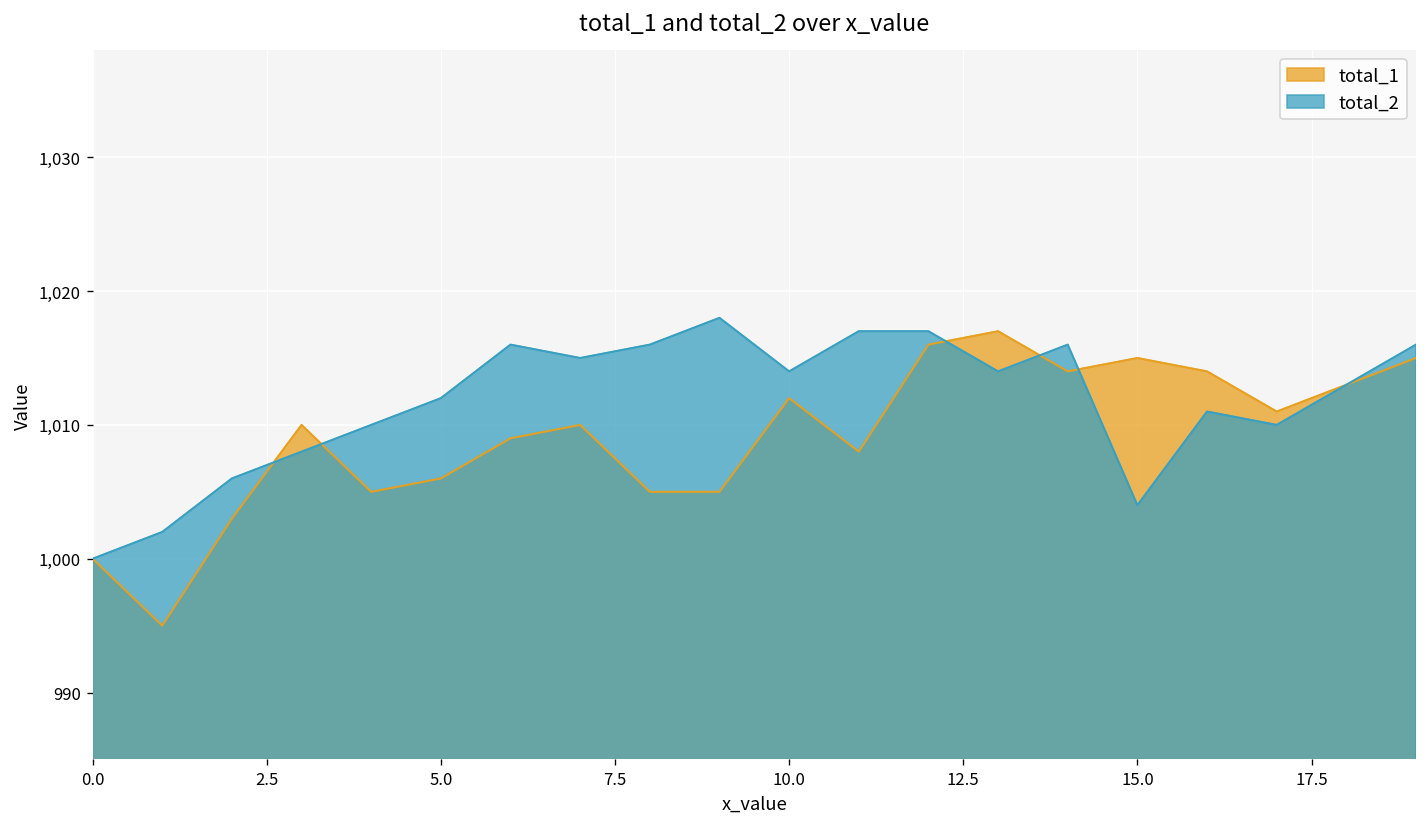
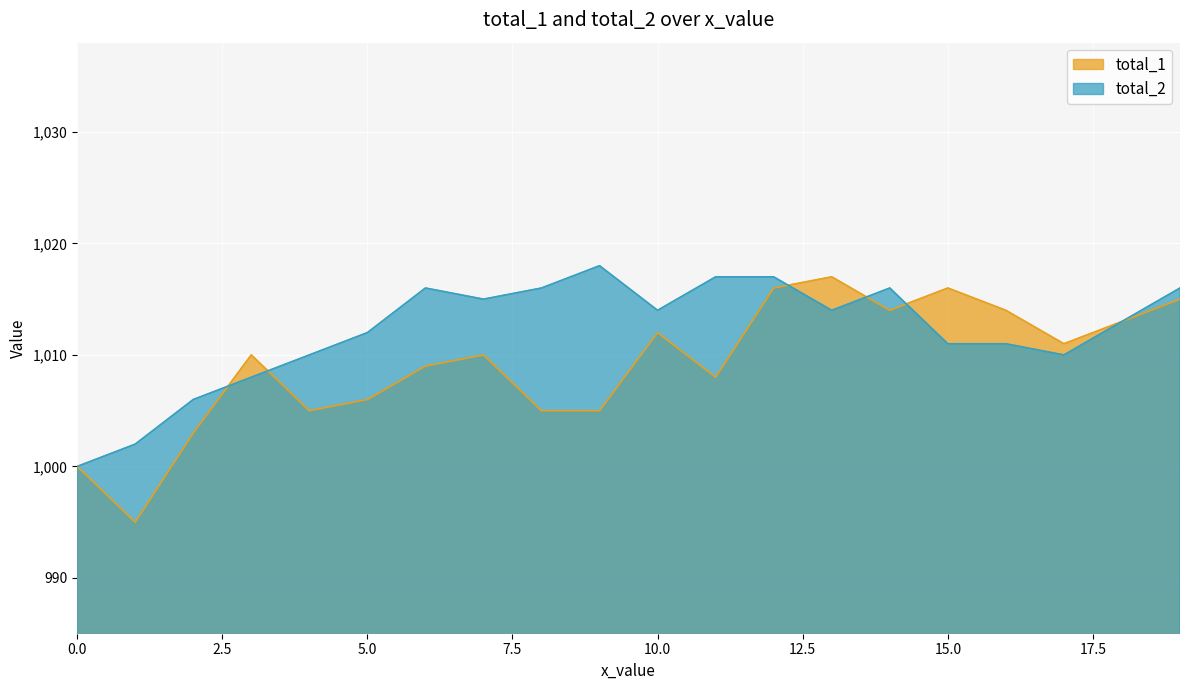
total_1, 15.0: 1,015 -> 1,016
total_2, 15.0: 1,004 -> 1,011
